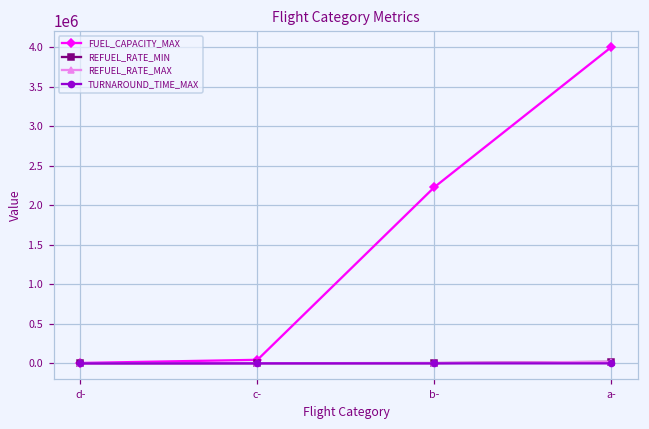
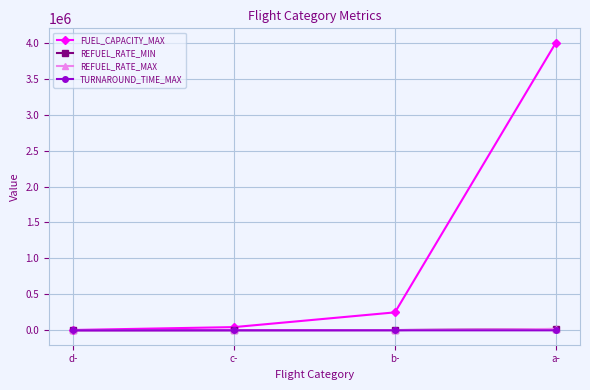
FUEL_CAPACITY_MAX, b-: 2200000 -> 300000
